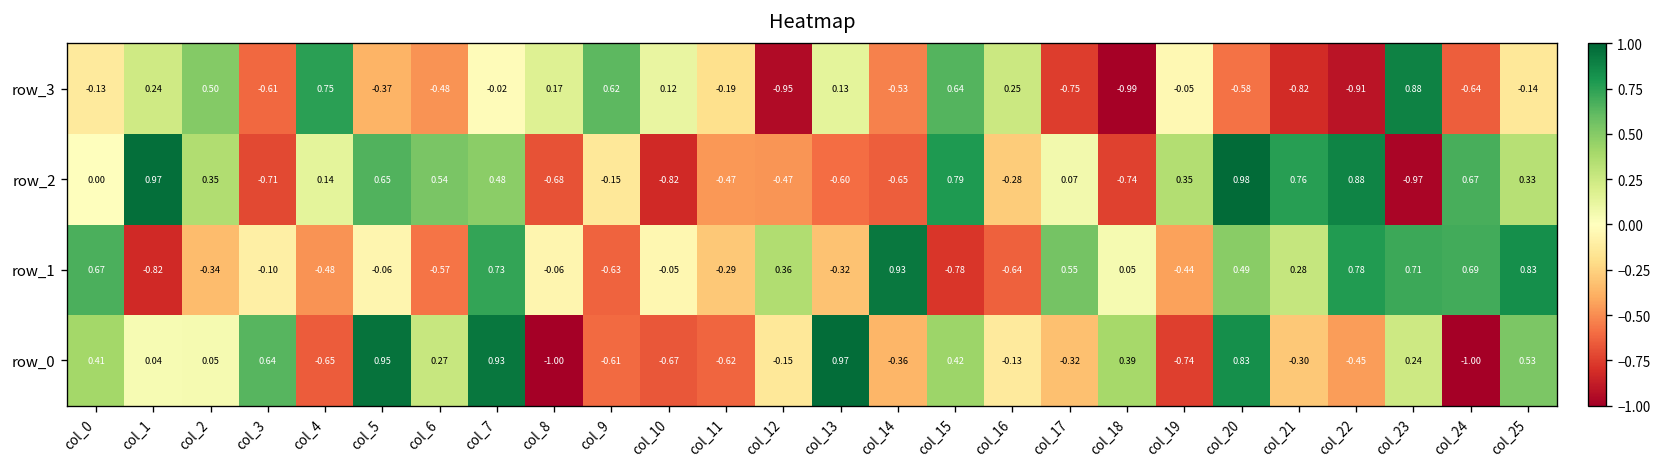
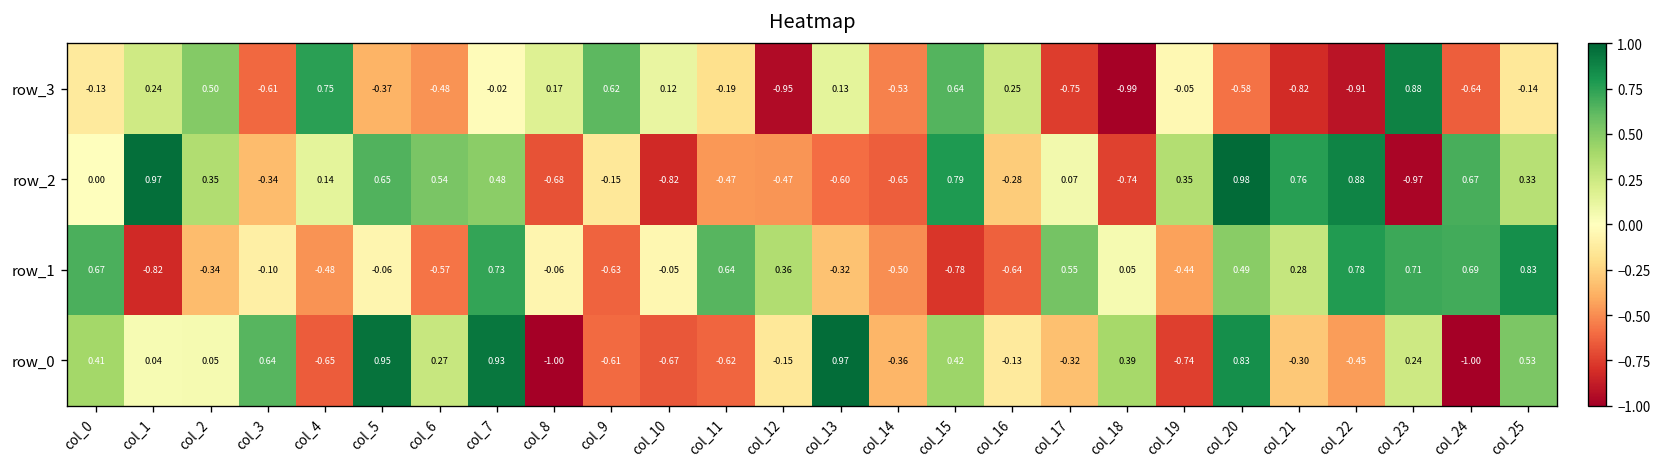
row_2, col_3: -0.71 -> -0.34
row_1, col_11: -0.29 -> 0.64
row_1, col_14: 0.93 -> -0.50
